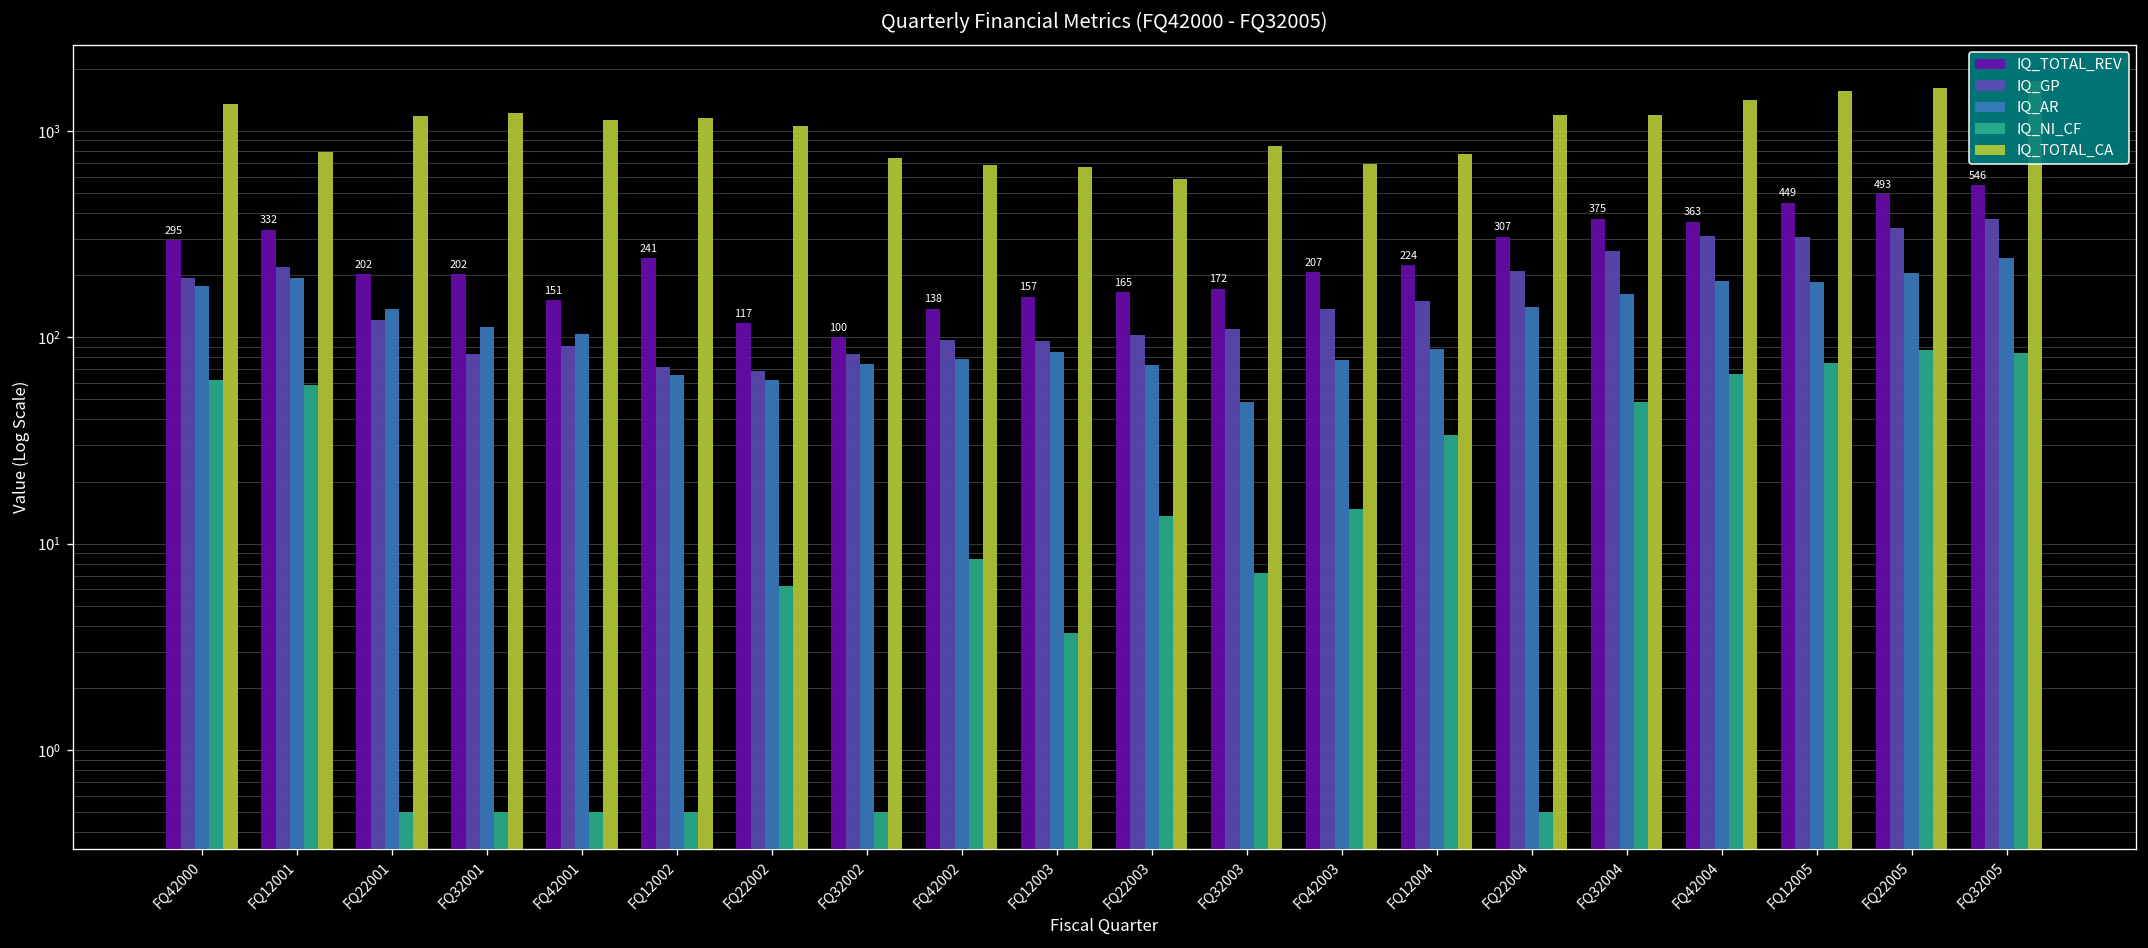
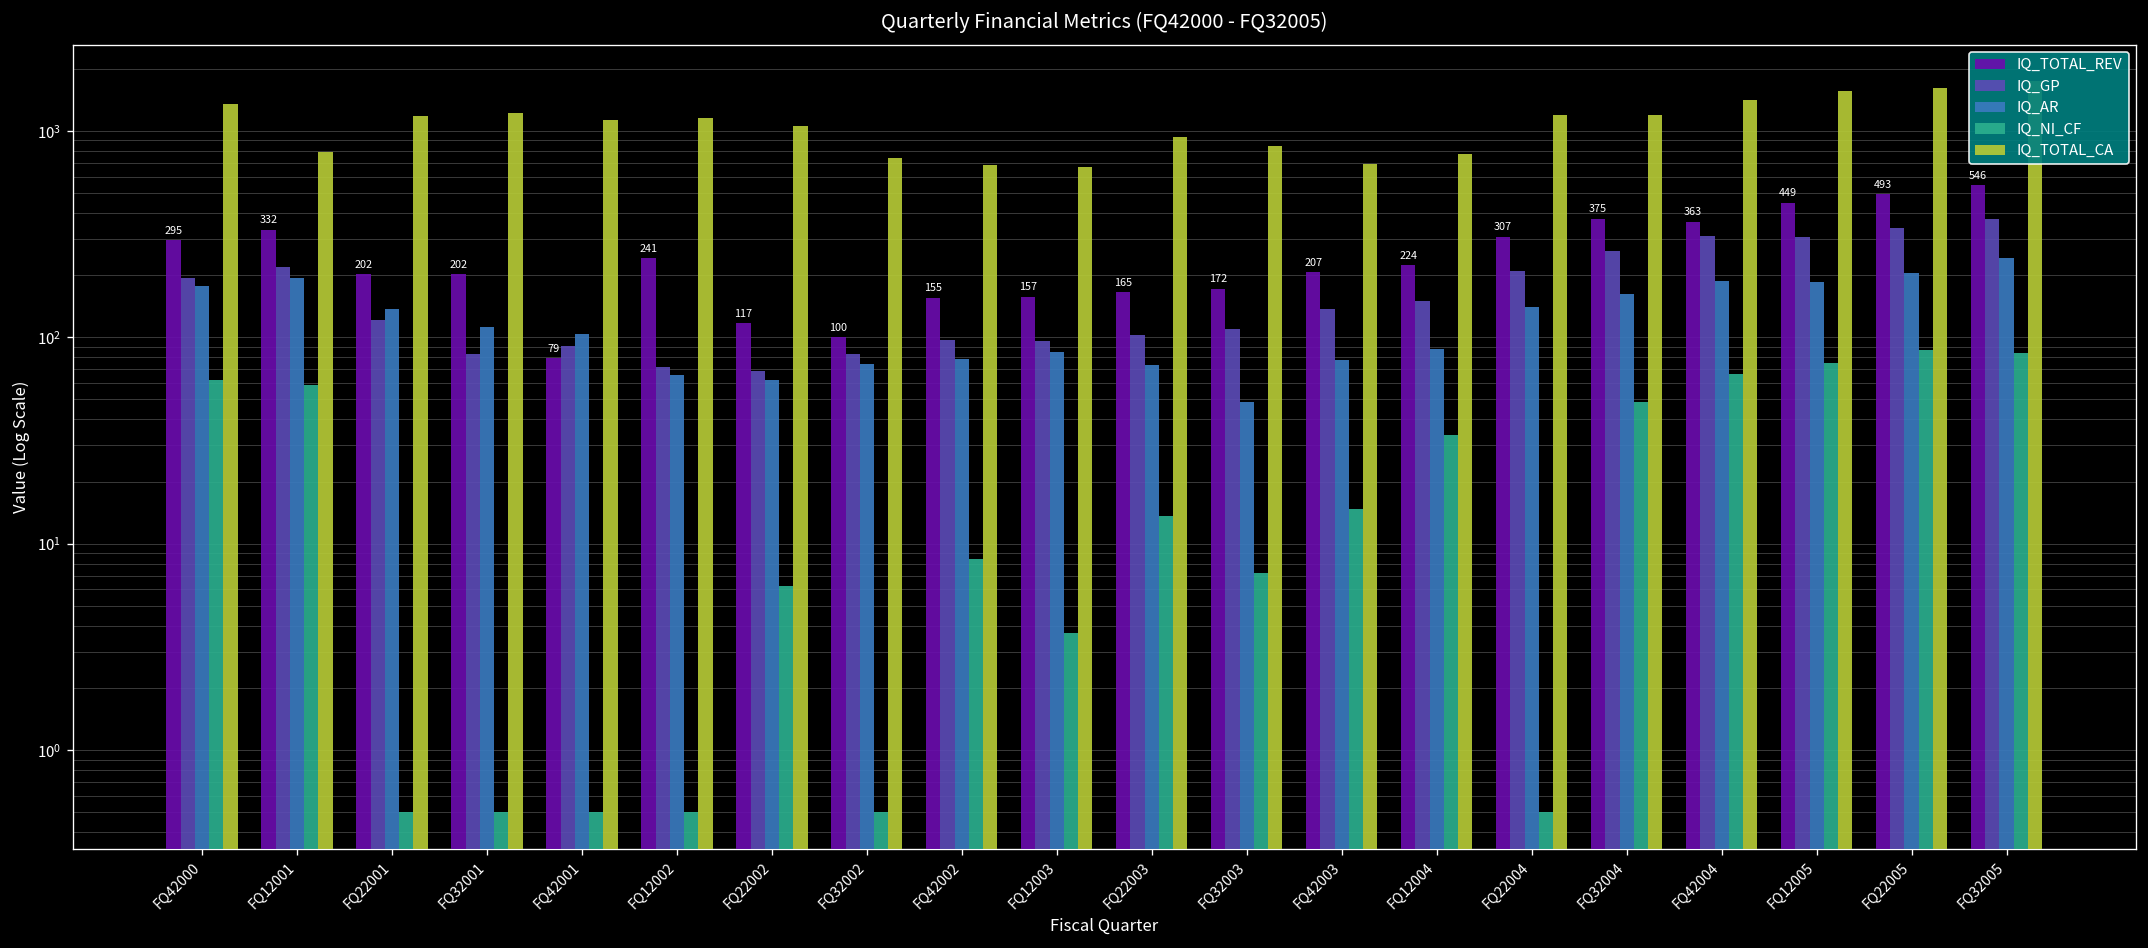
IQ_TOTAL_REV, FQ42001: 151 -> 79
IQ_TOTAL_REV, FQ42002: 138 -> 155
IQ_TOTAL_CA, FQ22003: 590 -> 900
